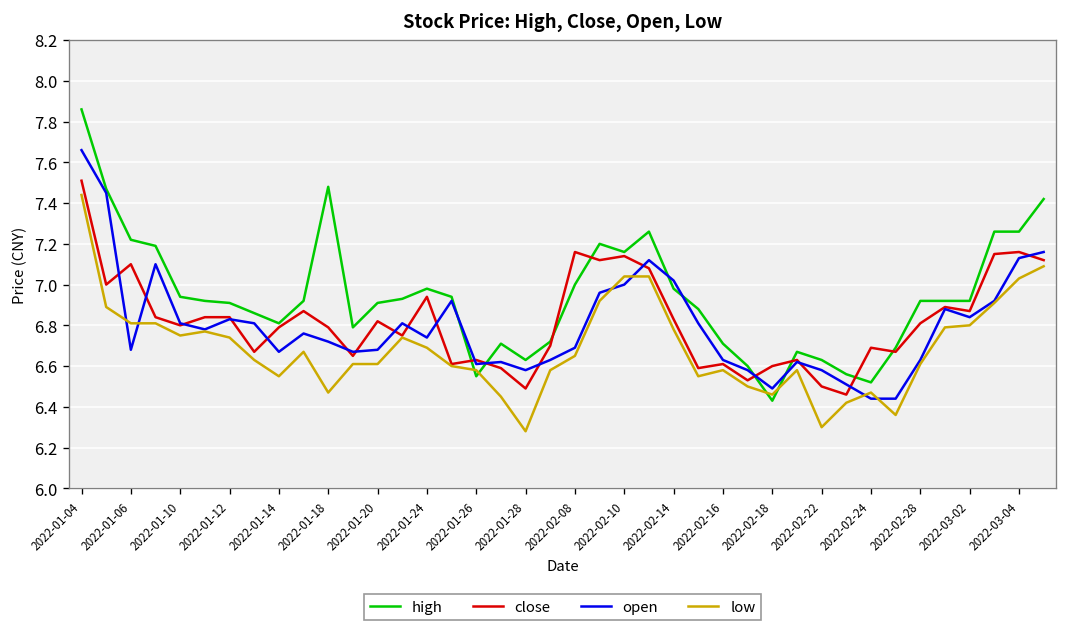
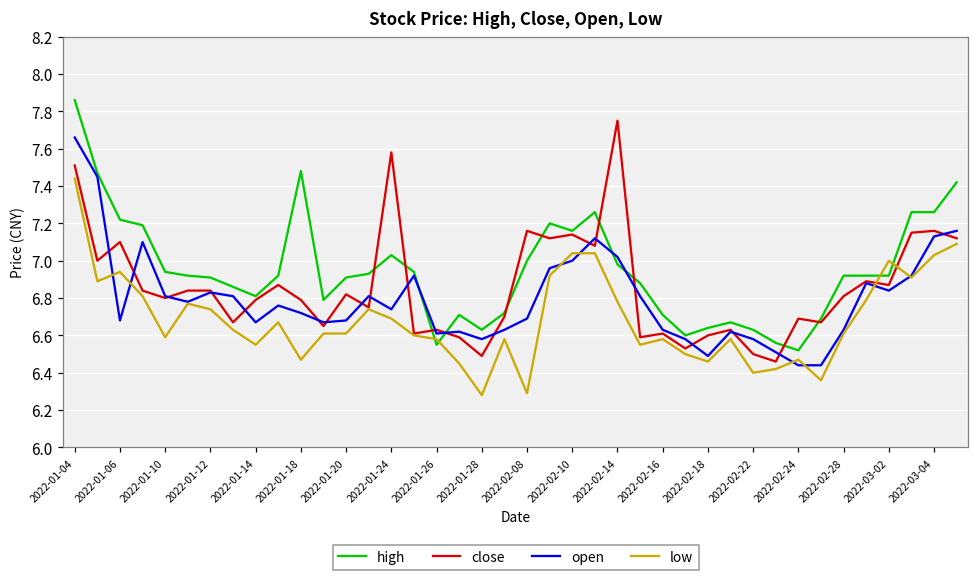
low, 2022-01-06: 6.81 -> 6.94
low, 2022-01-10: 6.75 -> 6.59
high, 2022-01-24: 6.98 -> 7.03
close, 2022-01-24: 6.94 -> 7.58
low, 2022-02-08: 6.65 -> 6.29
close, 2022-02-14: 6.83 -> 7.75
high, 2022-02-18: 6.43 -> 6.64
low, 2022-02-22: 6.3 -> 6.4
low, 2022-03-02: 6.8 -> 7.0
